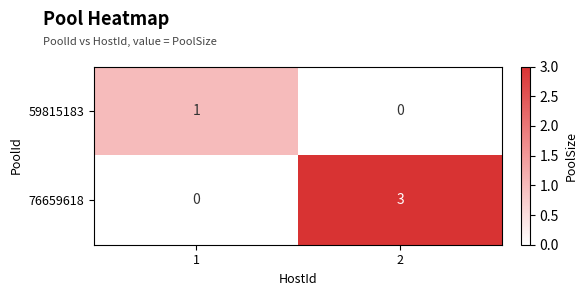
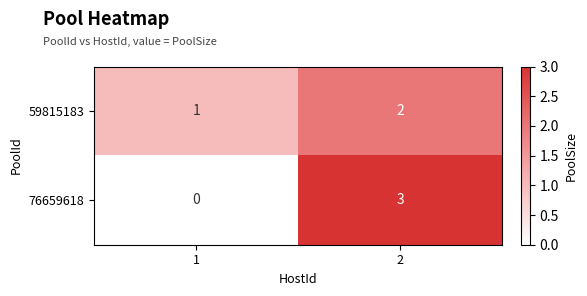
59815183, 2: 0 -> 2
